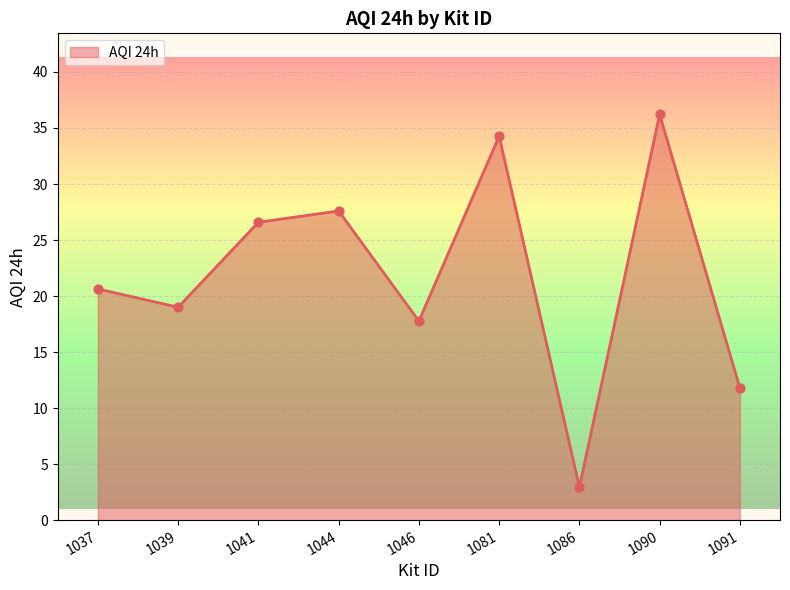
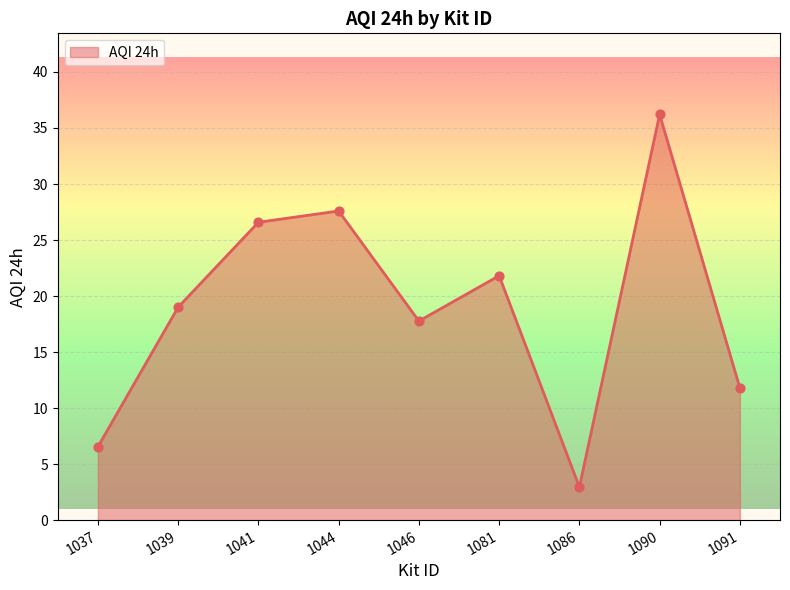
1037: 20.6 -> 6.5
1081: 34.3 -> 21.8
